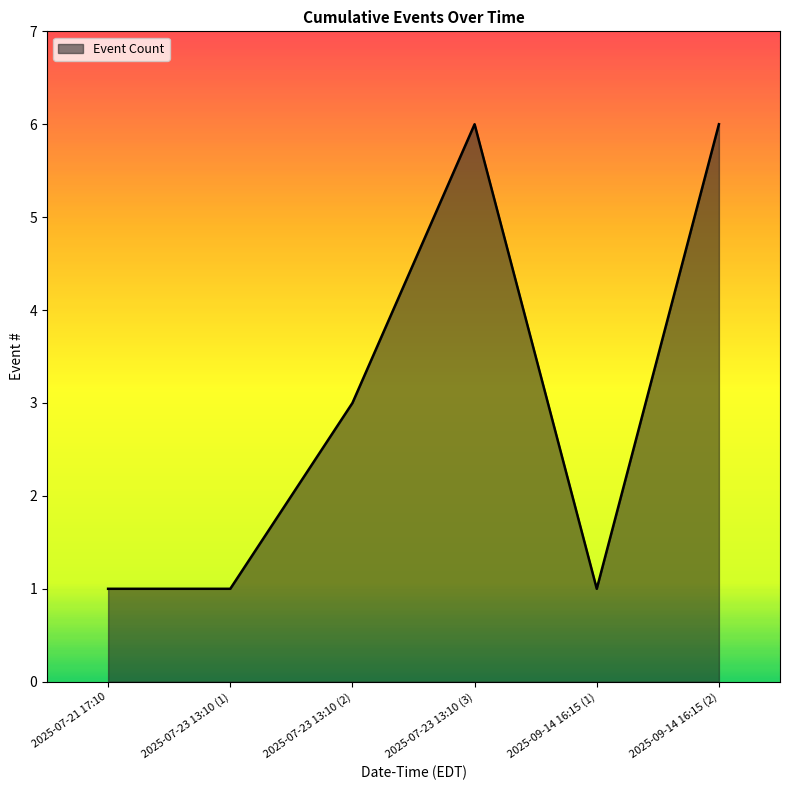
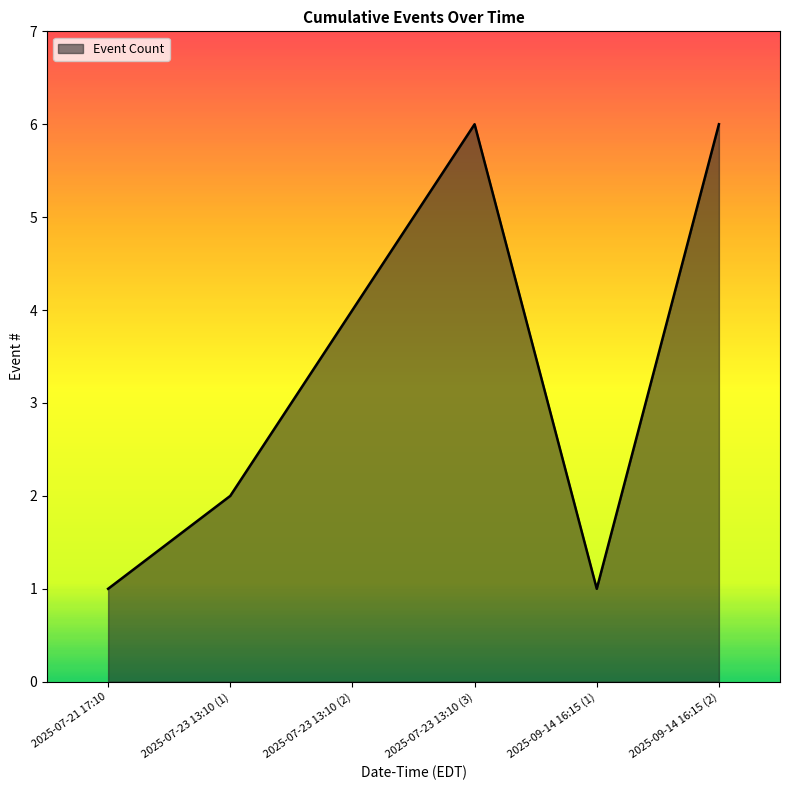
2025-07-23 13:10 (1): 1 -> 2
2025-07-23 13:10 (2): 3 -> 4
